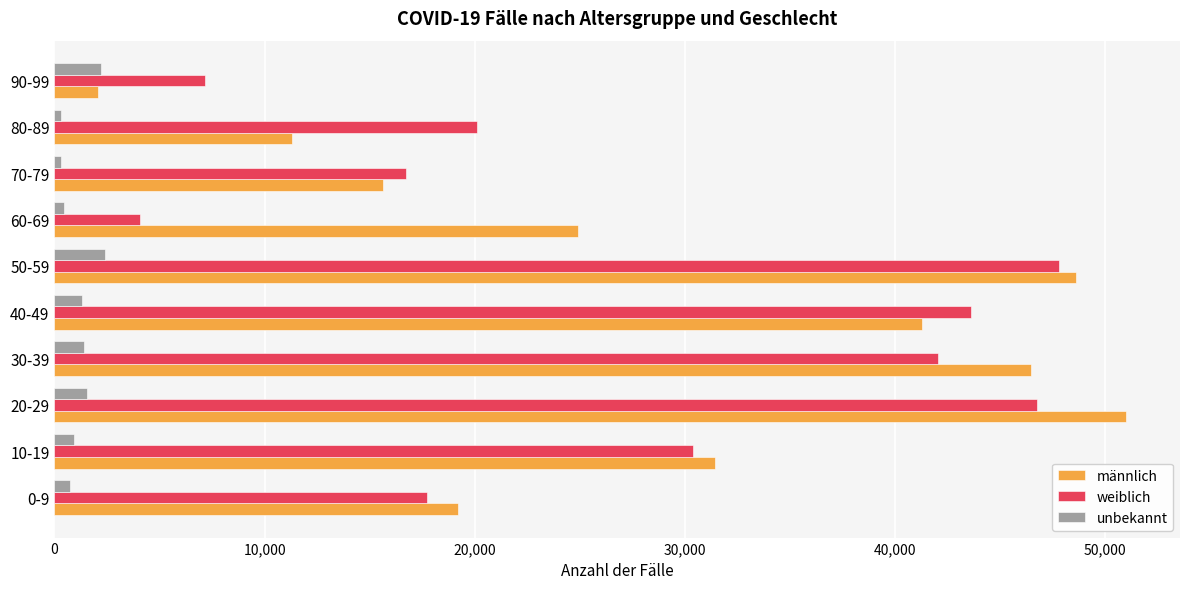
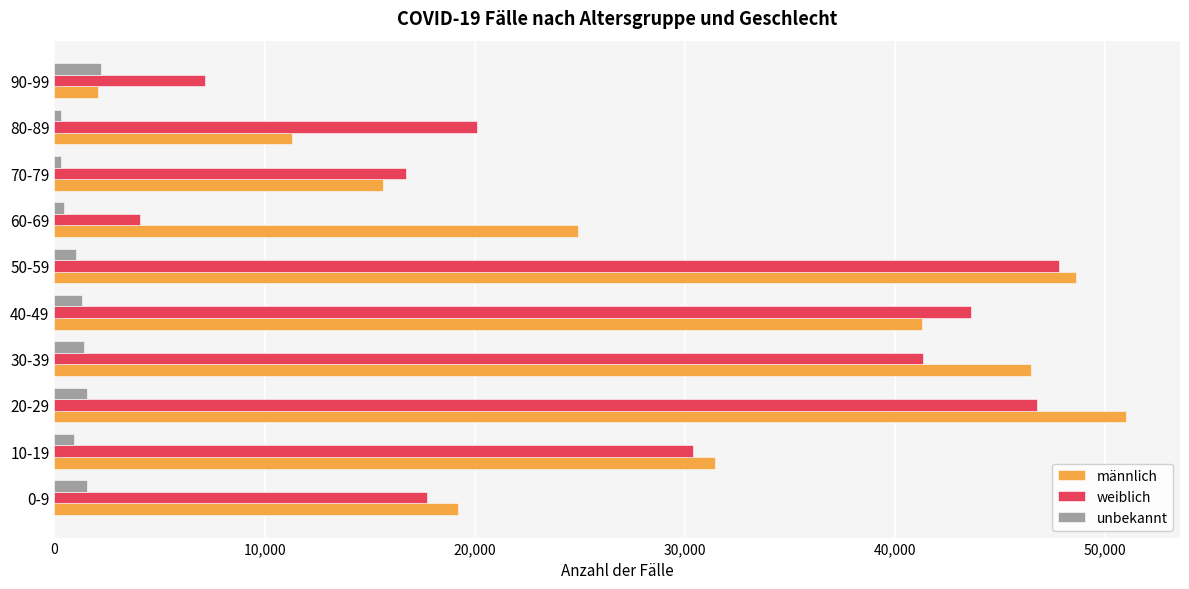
unbekannt, 50-59: 2,400 -> 1,000
weiblich, 30-39: 42,100 -> 41,300
unbekannt, 0-9: 800 -> 1,500
